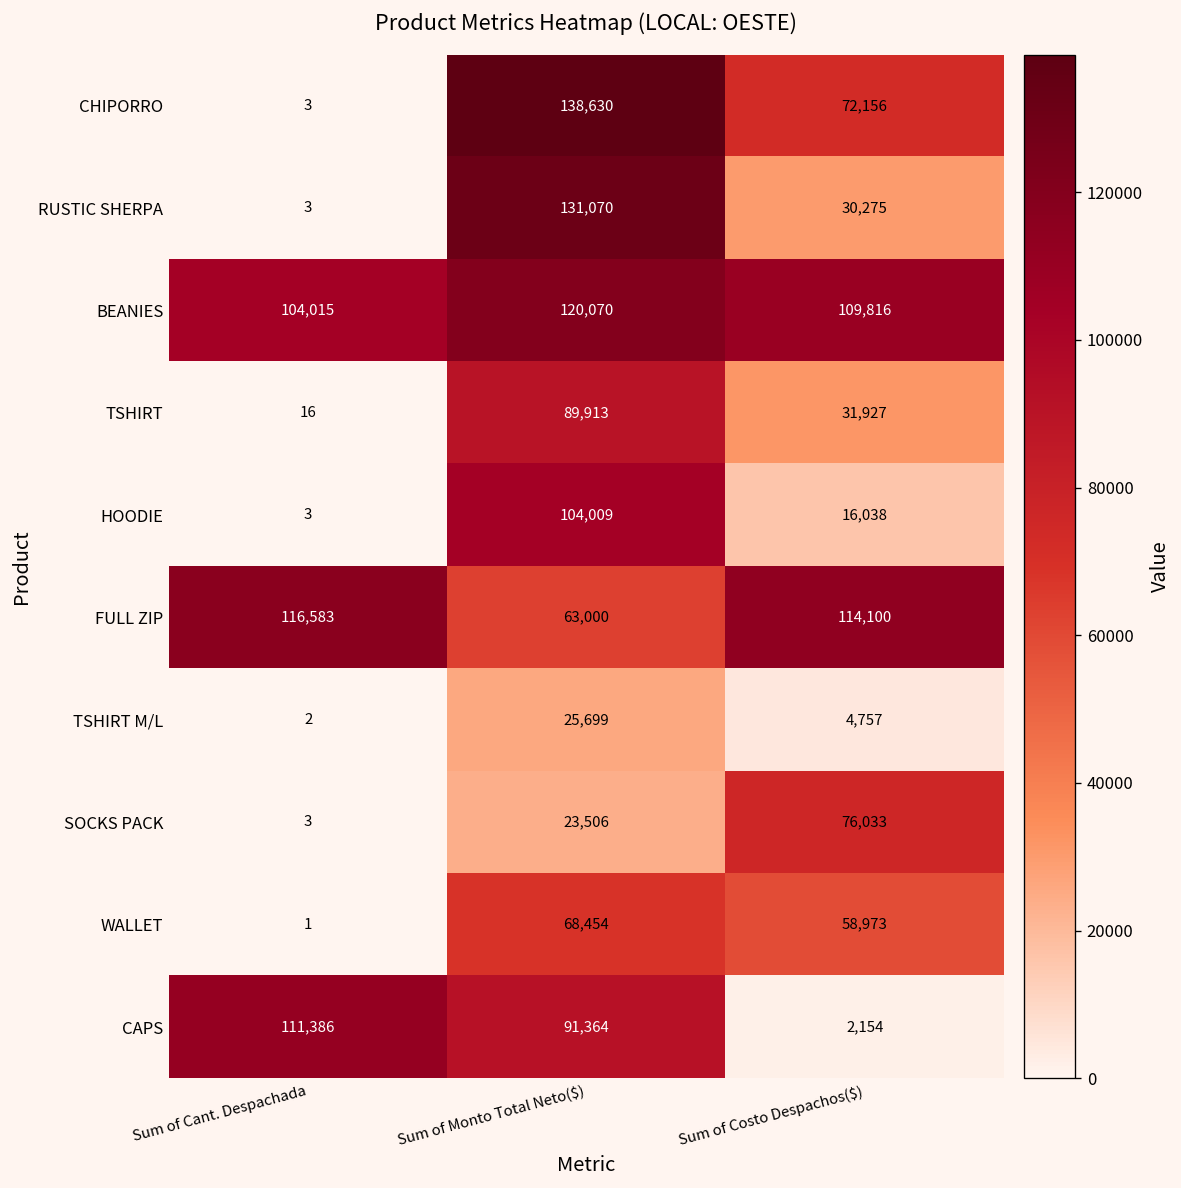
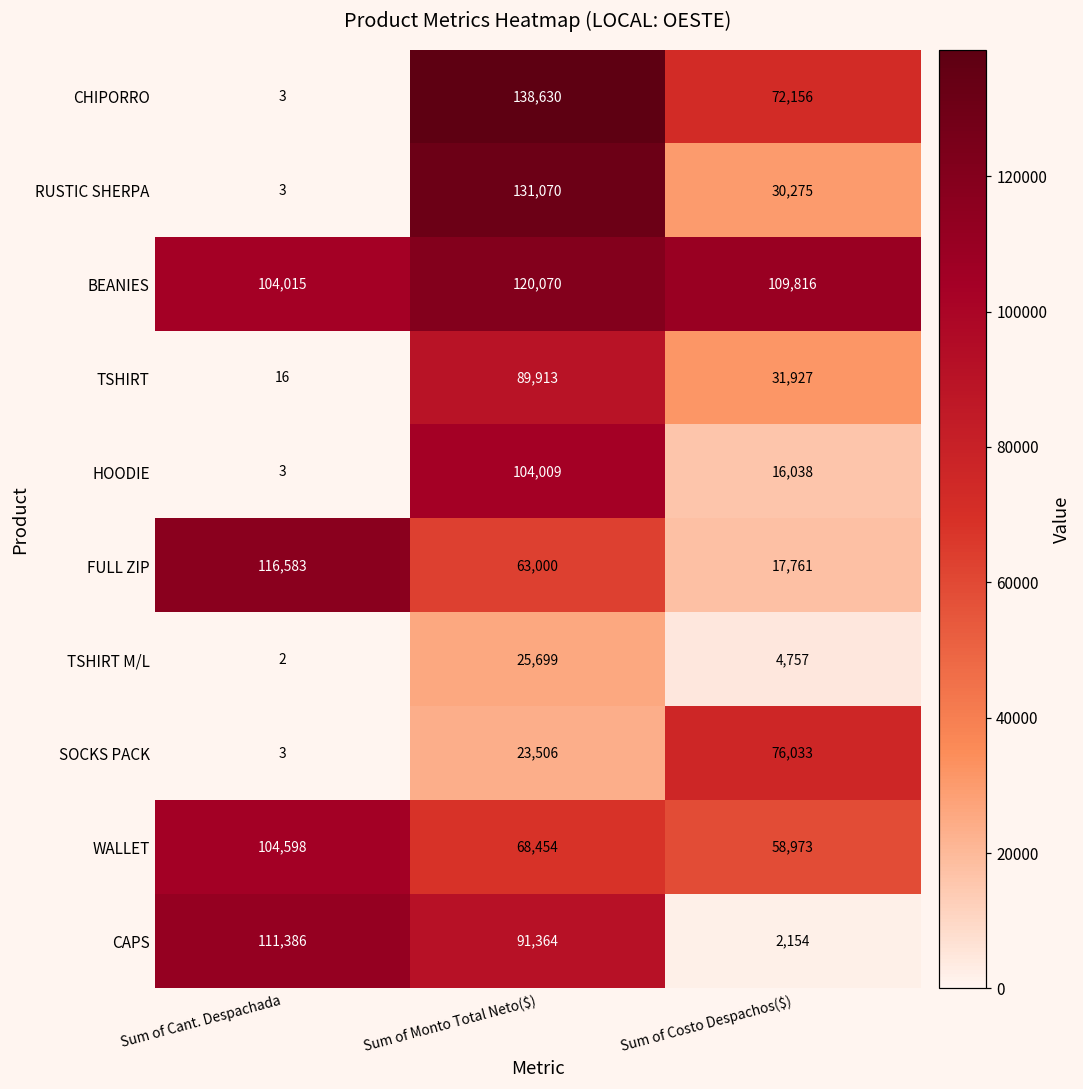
FULL ZIP, Sum of Costo Despachos($): 114,100 -> 17,761
WALLET, Sum of Cant. Despachada: 1 -> 104,598
